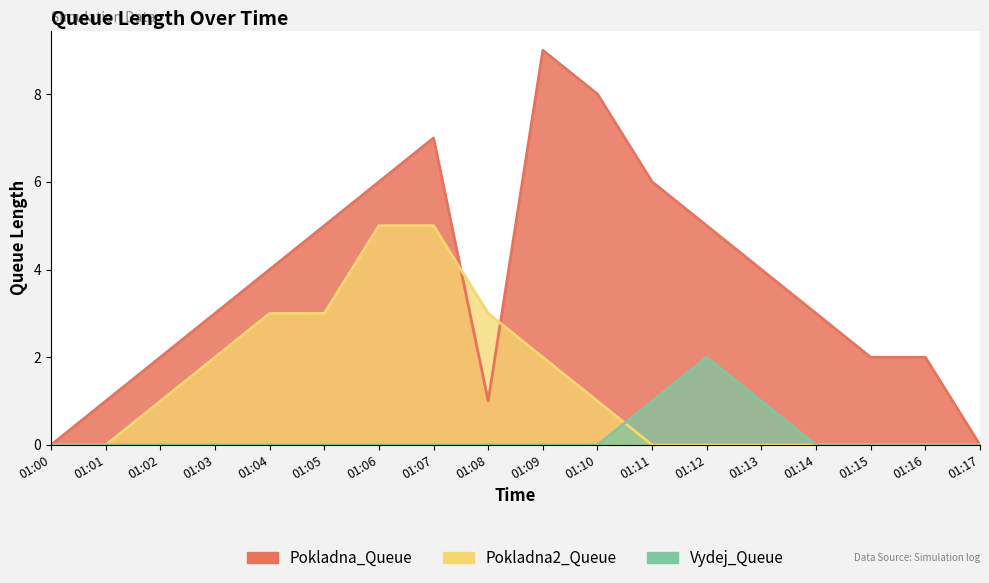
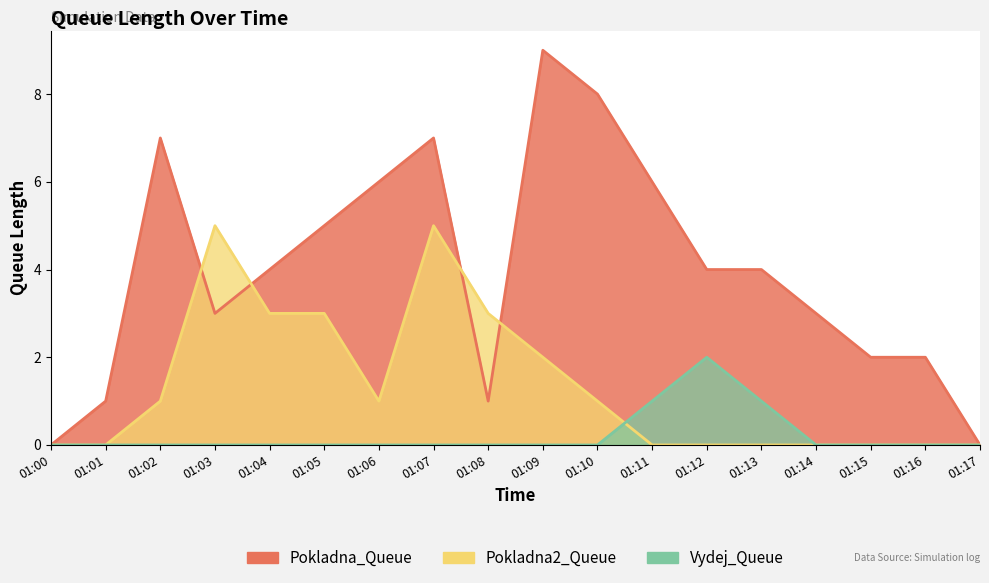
Pokladna_Queue, 01:02: 2 -> 7
Pokladna2_Queue, 01:03: 2 -> 5
Pokladna2_Queue, 01:06: 5 -> 1
Pokladna_Queue, 01:12: 5 -> 4
